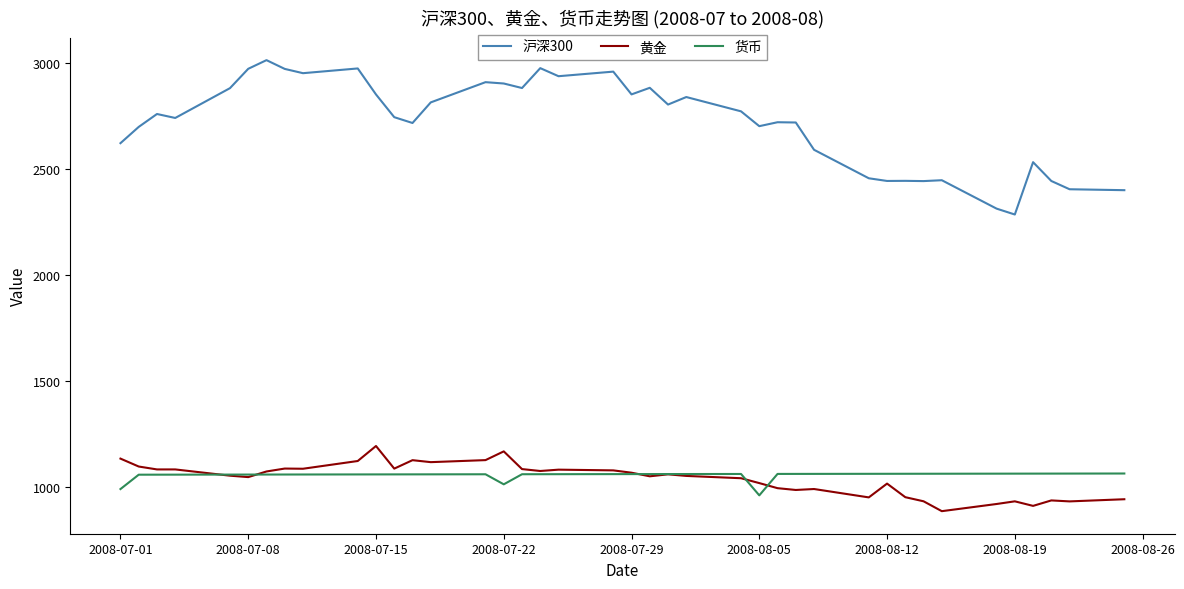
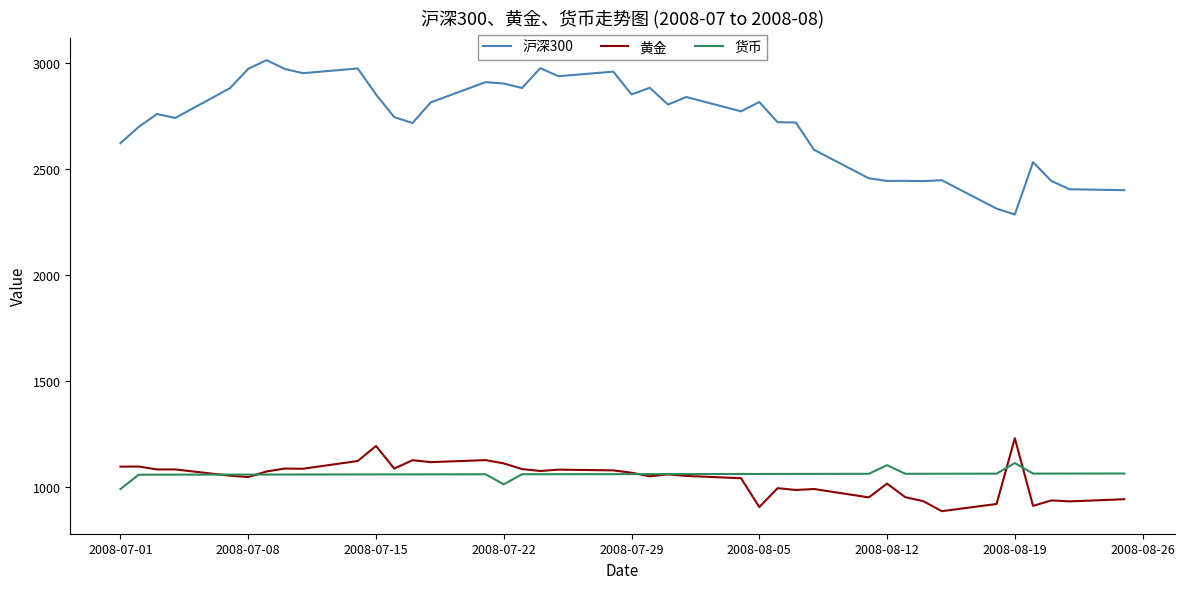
黄金, 2008-07-01: 1130 -> 1090
黄金, 2008-07-22: 1170 -> 1110
沪深300, 2008-08-05: 2700 -> 2820
黄金, 2008-08-05: 1020 -> 900
货币, 2008-08-05: 960 -> 1060
货币, 2008-08-12: 1060 -> 1100
黄金, 2008-08-19: 930 -> 1230
货币, 2008-08-19: 1060 -> 1110
